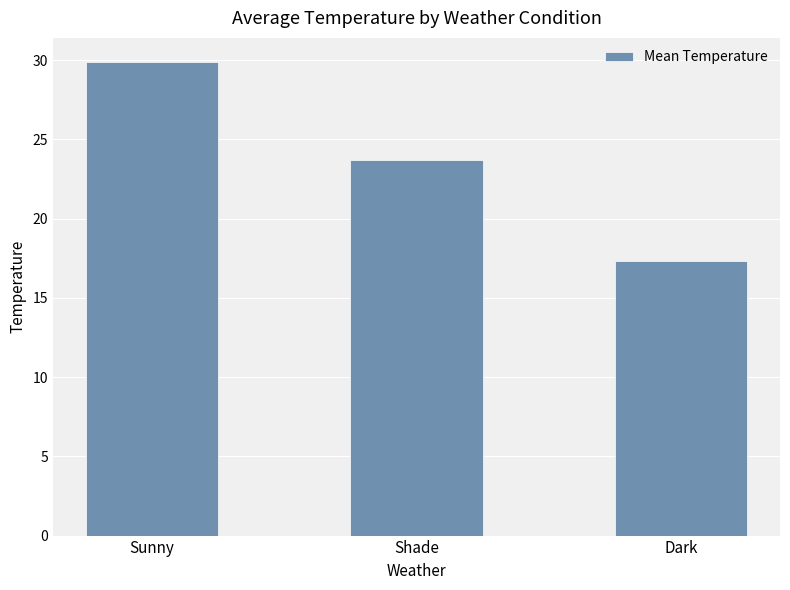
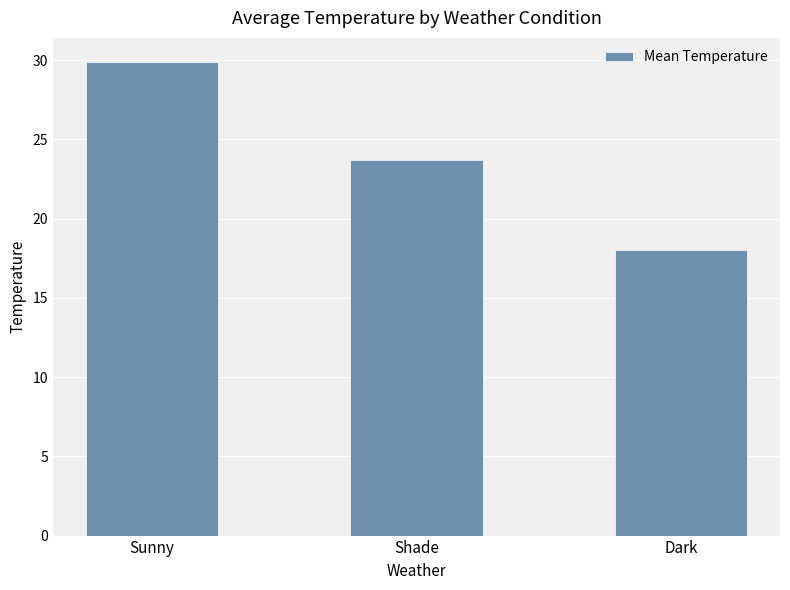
Dark: 17.3 -> 18.0
